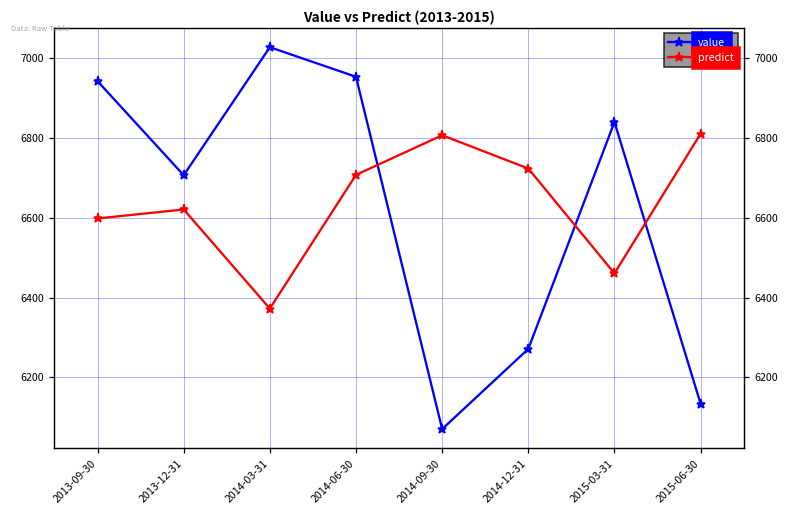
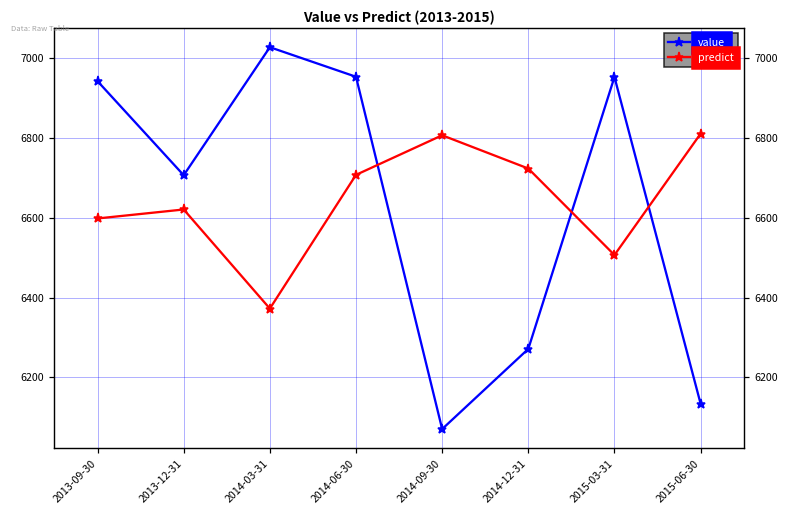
value, 2015-03-31: 6840 -> 6950
predict, 2015-03-31: 6460 -> 6510
